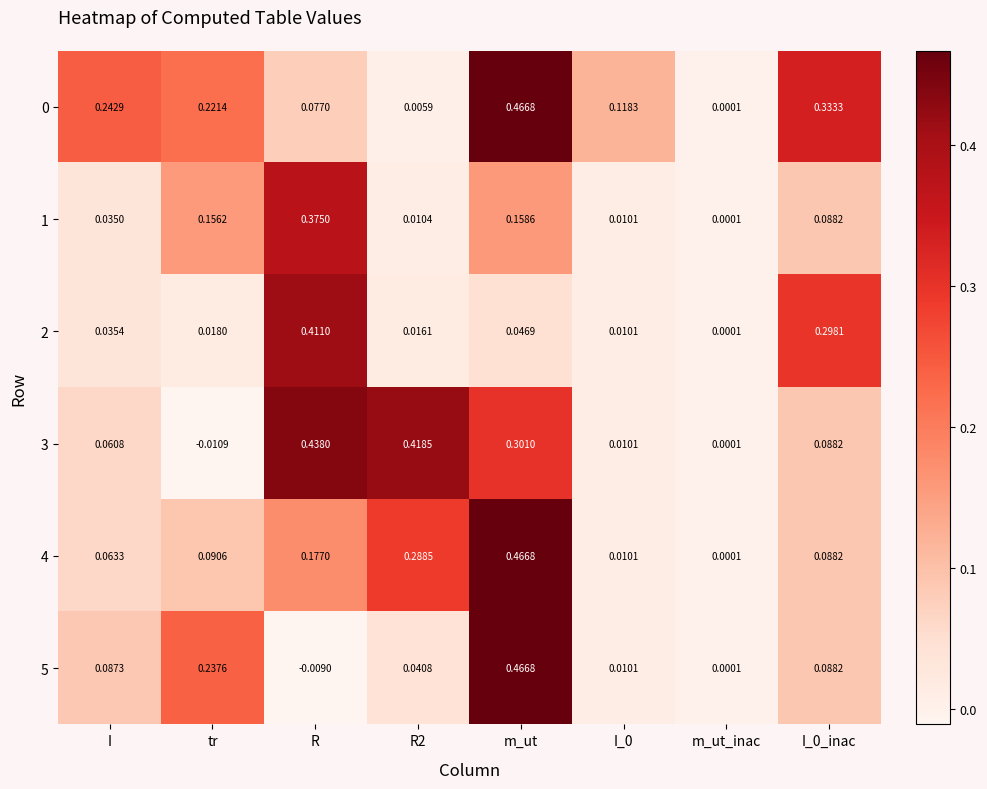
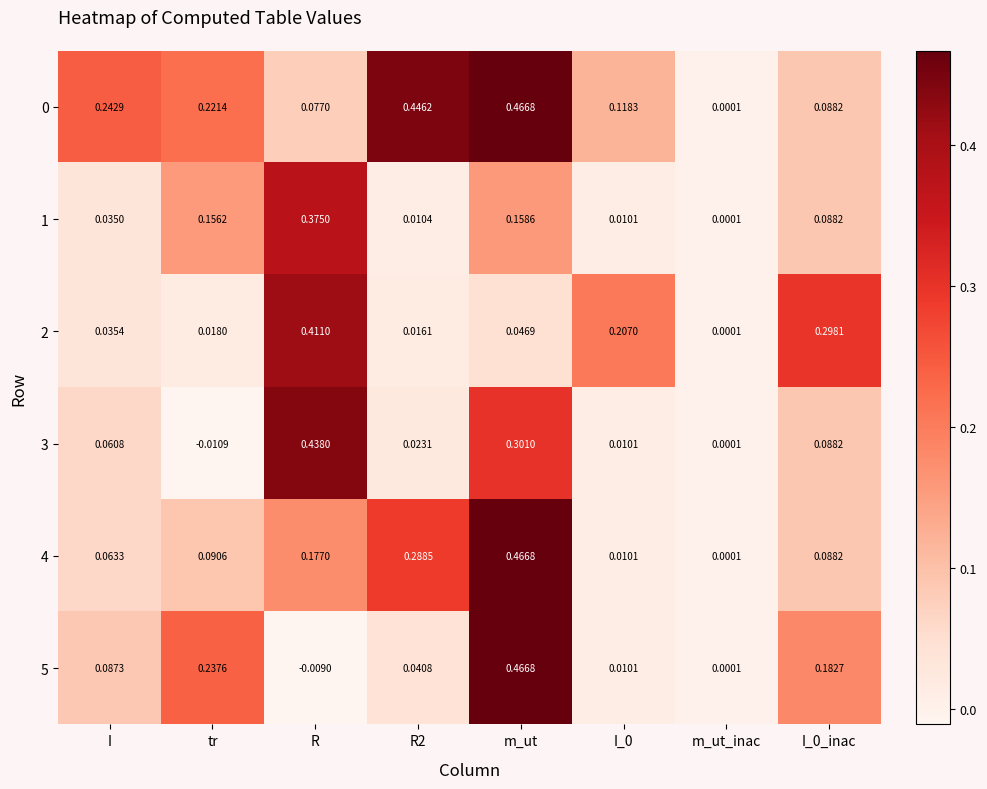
0, R2: 0.0059 -> 0.4462
0, I_0_inac: 0.3333 -> 0.0882
2, I_0: 0.0101 -> 0.2070
3, R2: 0.4185 -> 0.0231
5, I_0_inac: 0.0882 -> 0.1827
